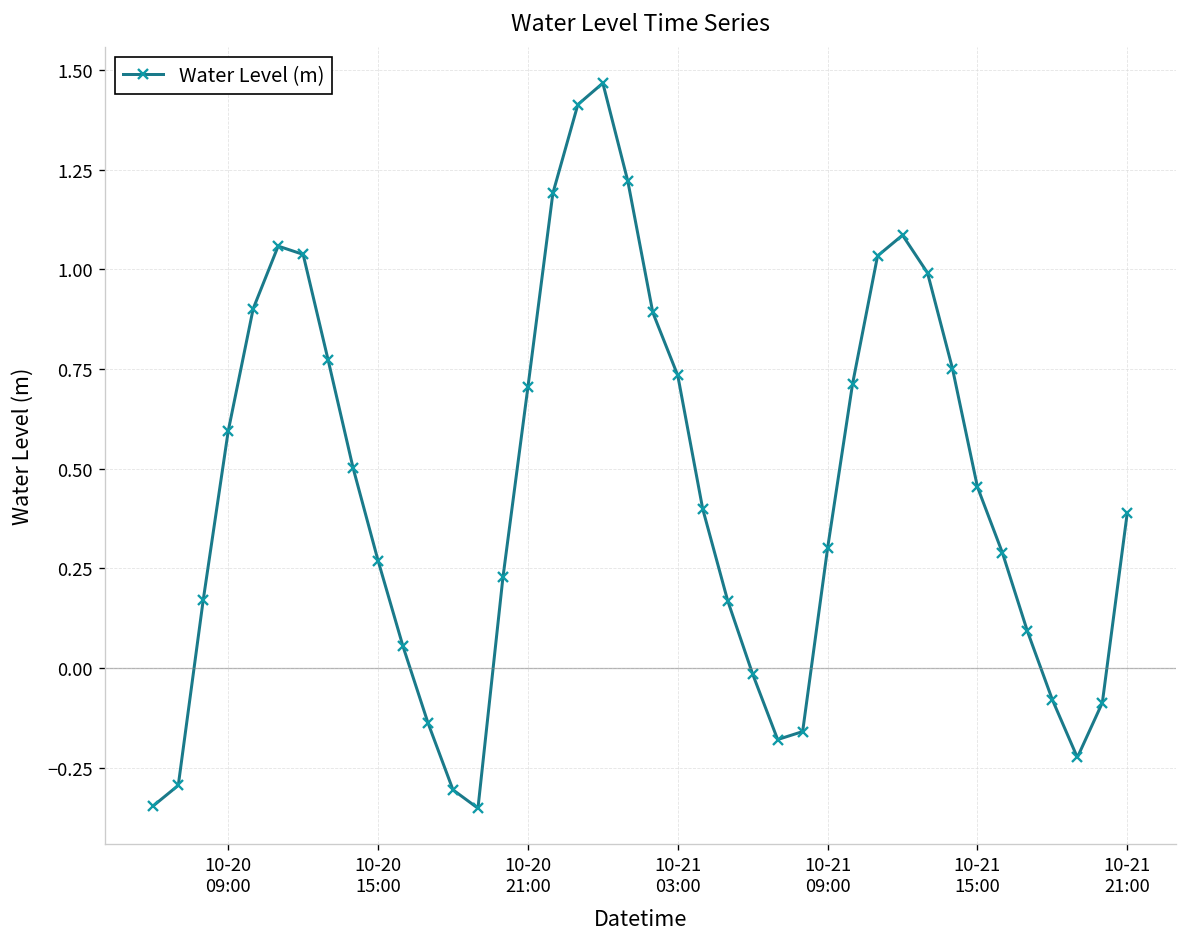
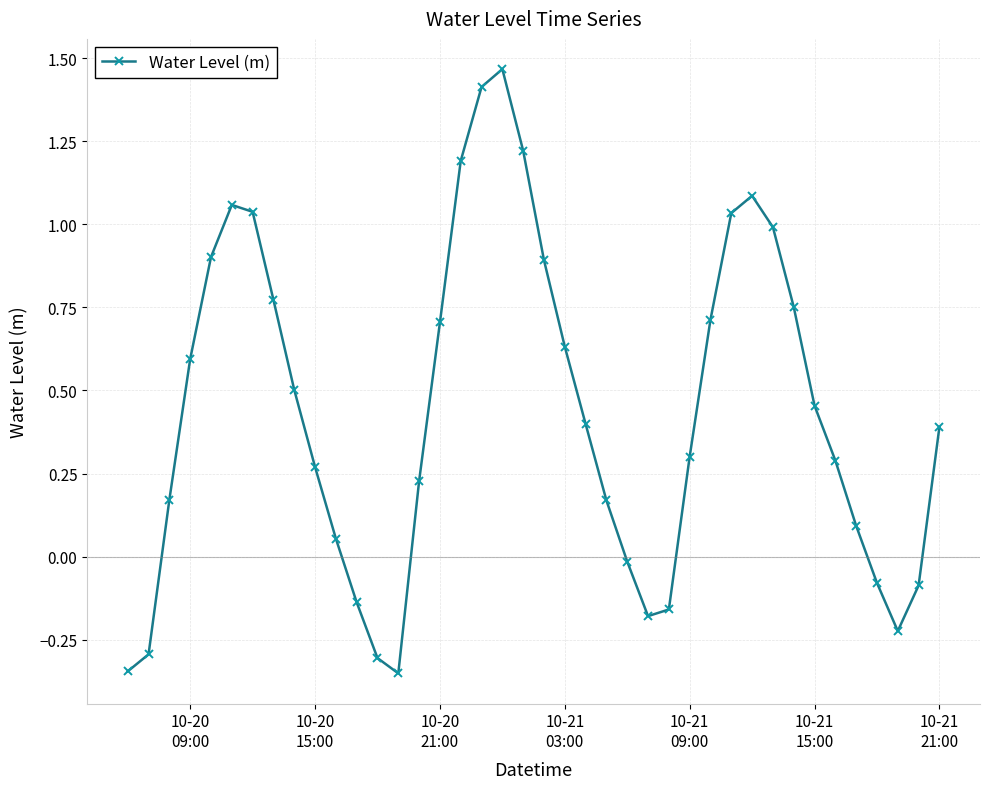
10-21 03:00: 0.73 -> 0.63
